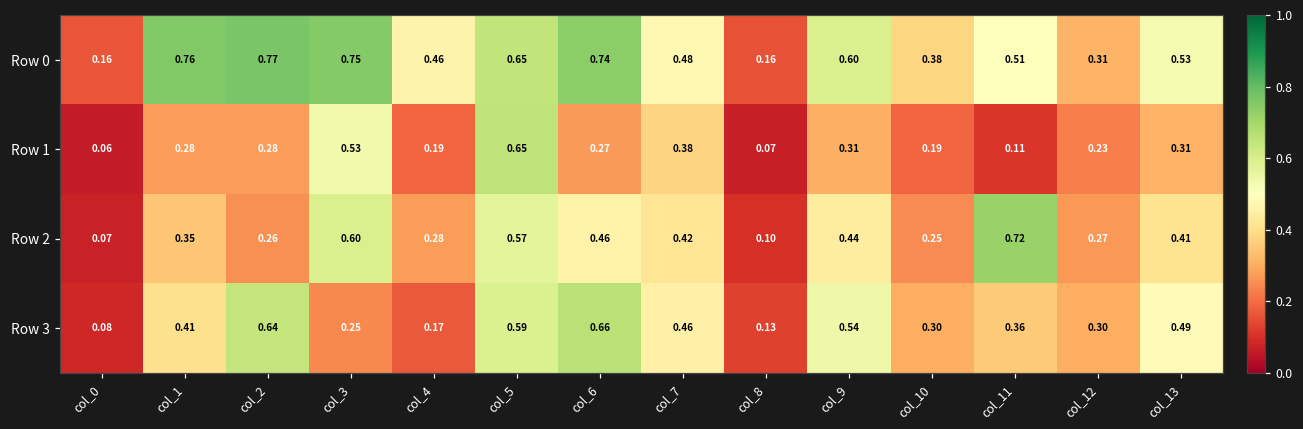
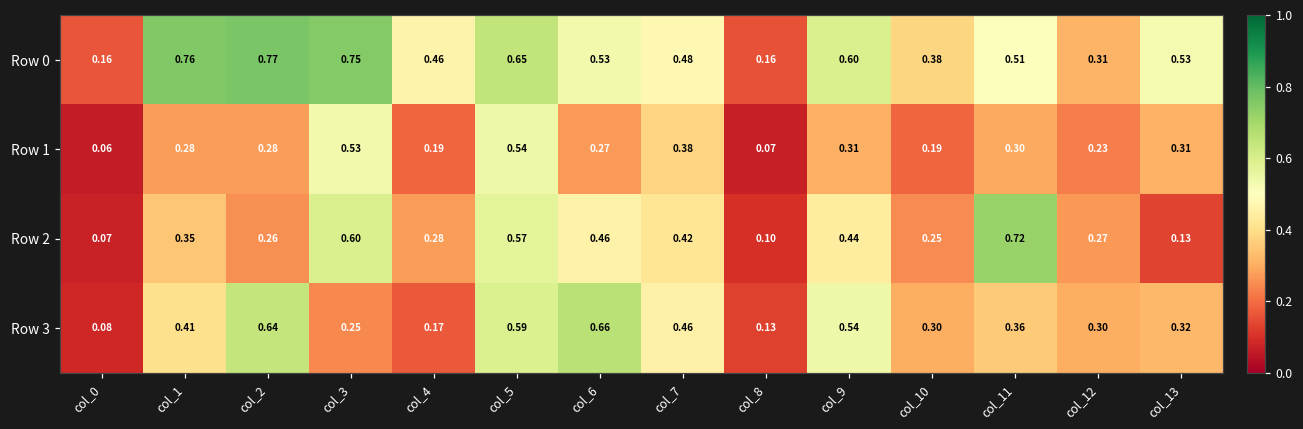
Row 0, col_6: 0.74 -> 0.53
Row 1, col_5: 0.65 -> 0.54
Row 1, col_11: 0.11 -> 0.30
Row 2, col_13: 0.41 -> 0.13
Row 3, col_13: 0.49 -> 0.32
